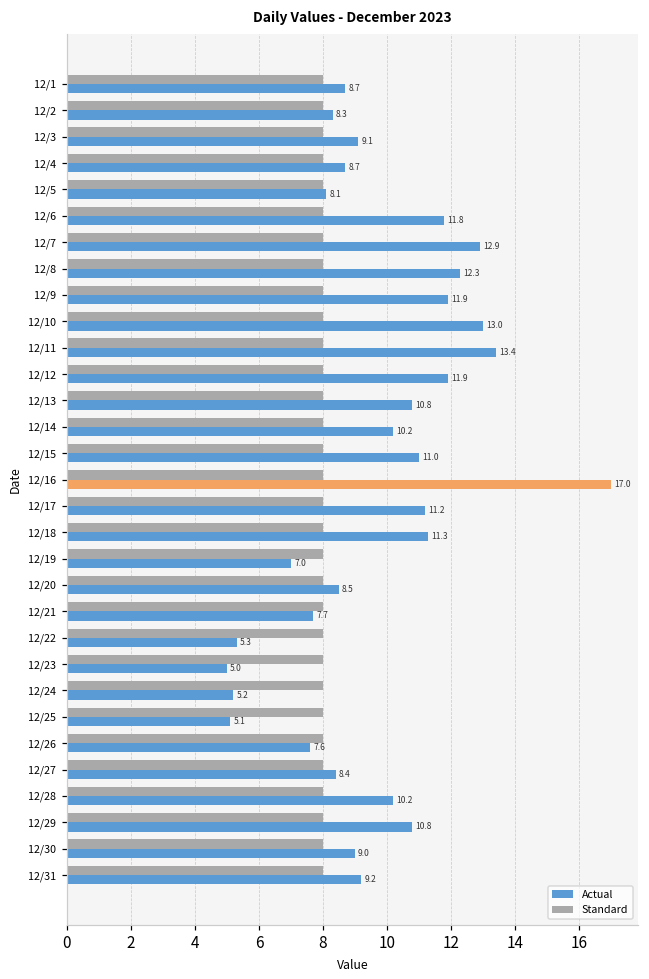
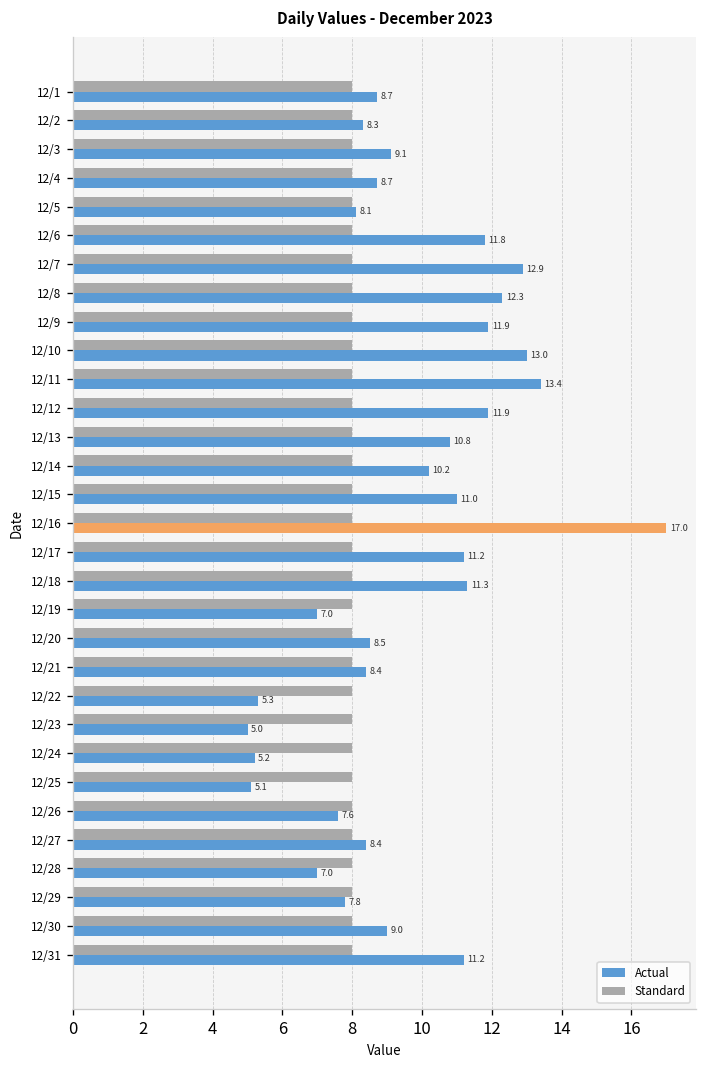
Actual, 12/21: 7.7 -> 8.4
Actual, 12/28: 10.2 -> 7.0
Actual, 12/29: 10.8 -> 7.8
Actual, 12/31: 9.2 -> 11.2
